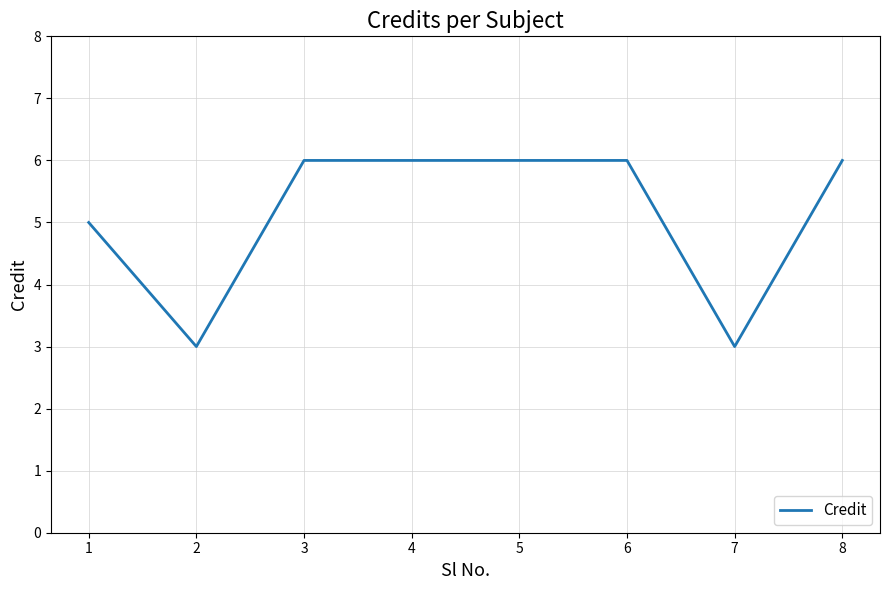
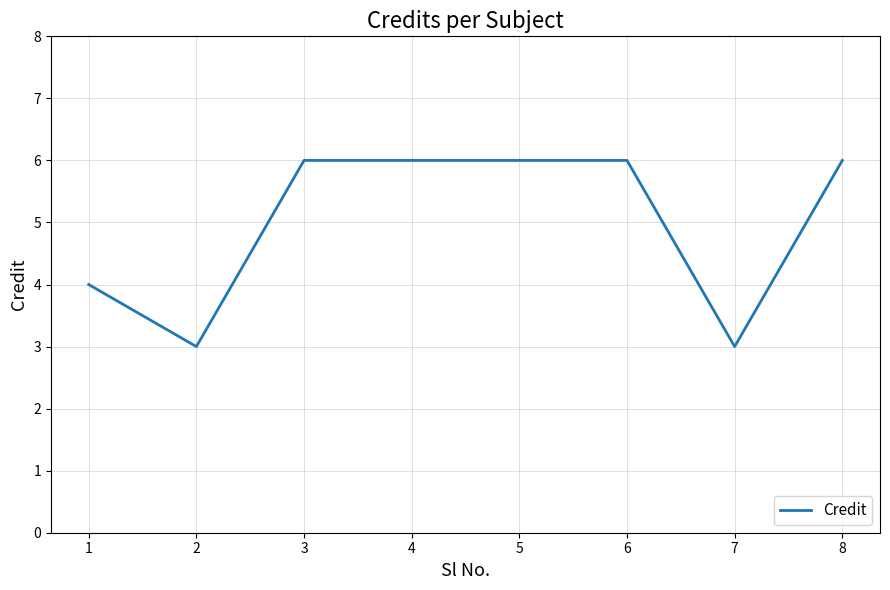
1: 5 -> 4
